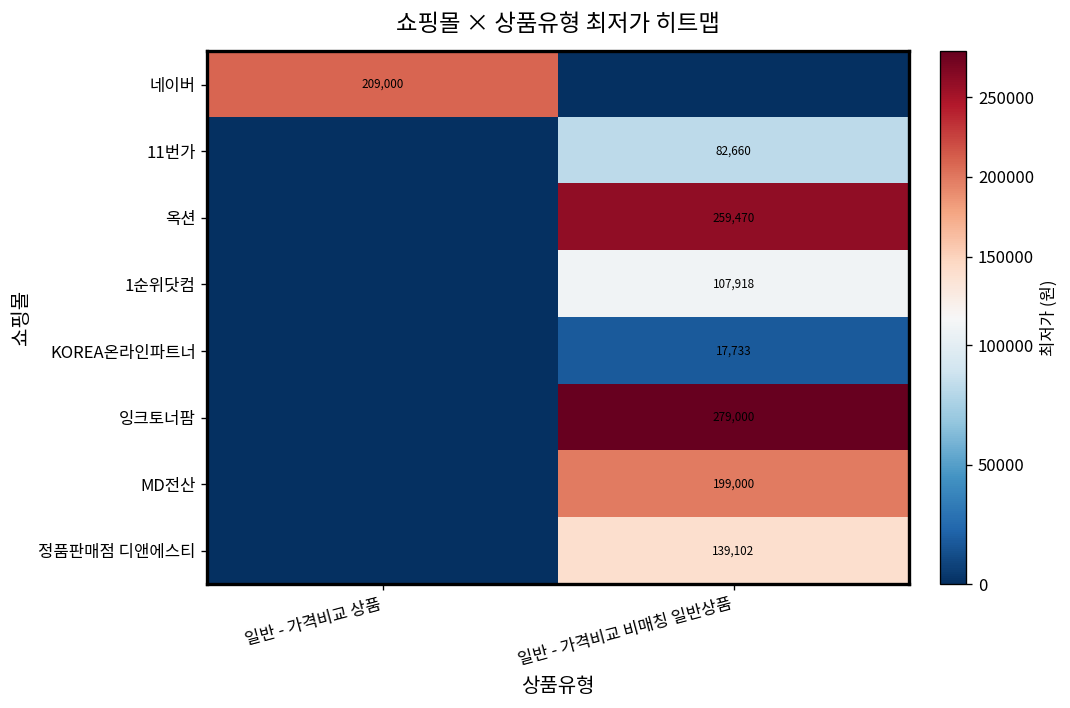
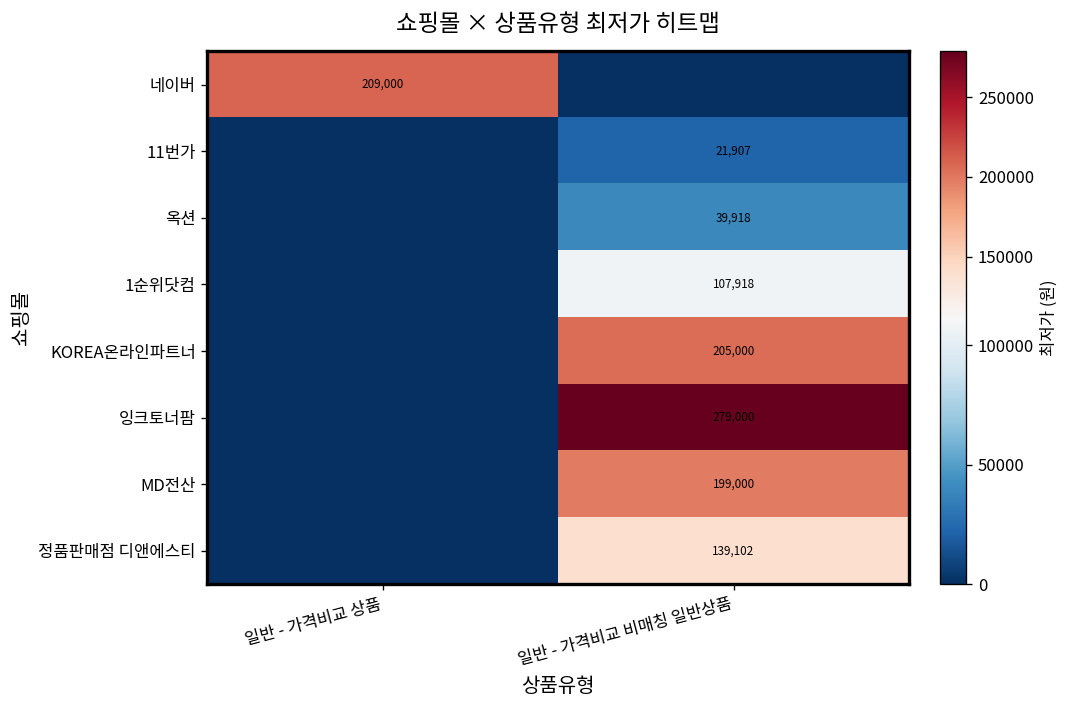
11번가, 일반 - 가격비교 비매칭 일반상품: 82,660 -> 21,907
옥션, 일반 - 가격비교 비매칭 일반상품: 259,470 -> 39,918
KOREA온라인파트너, 일반 - 가격비교 비매칭 일반상품: 17,733 -> 205,000
